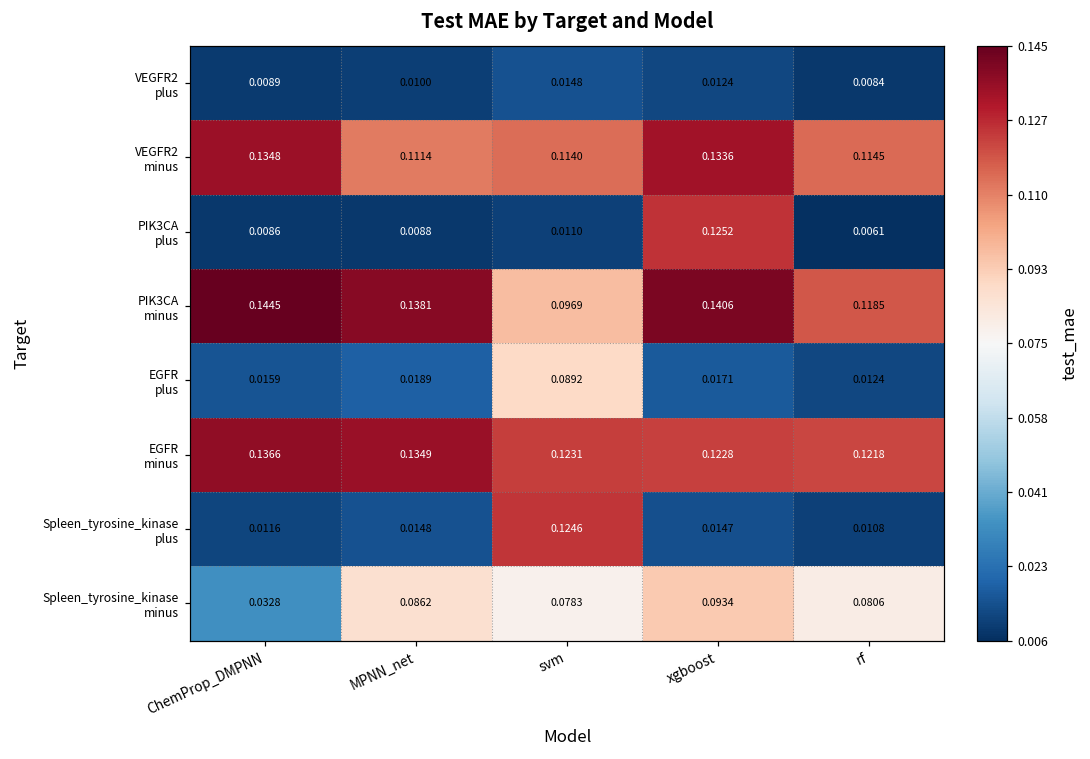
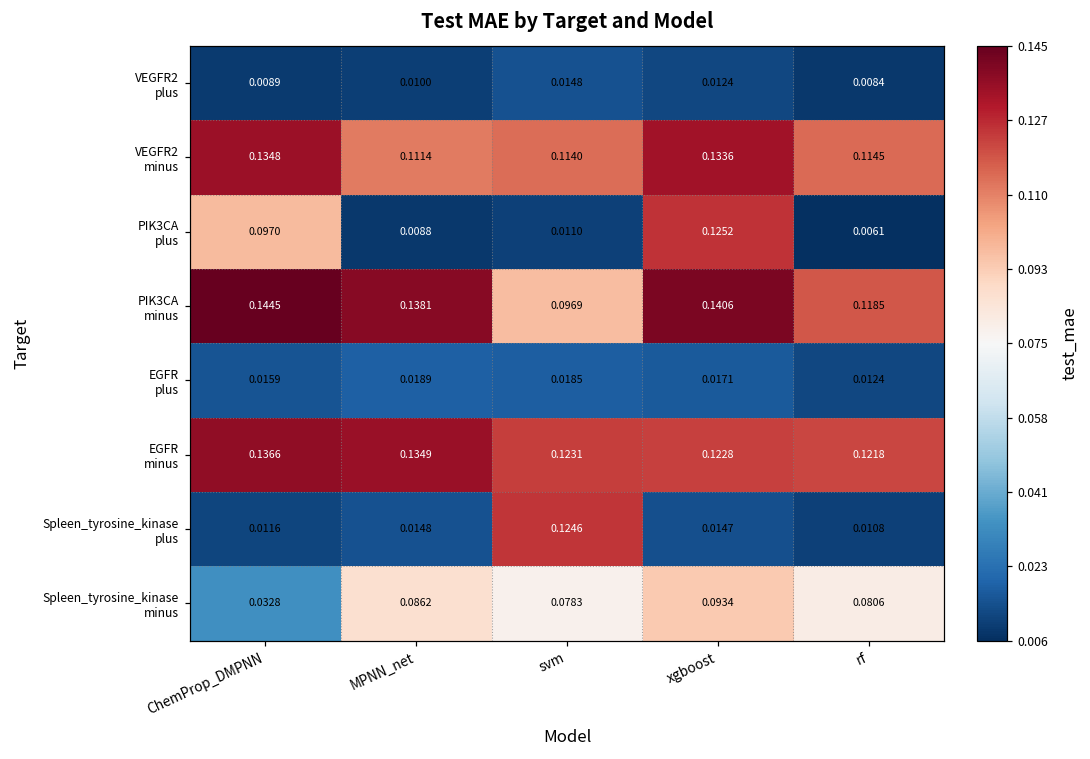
PIK3CA plus, ChemProp_DMPNN: 0.0086 -> 0.0970
EGFR plus, svm: 0.0892 -> 0.0185
